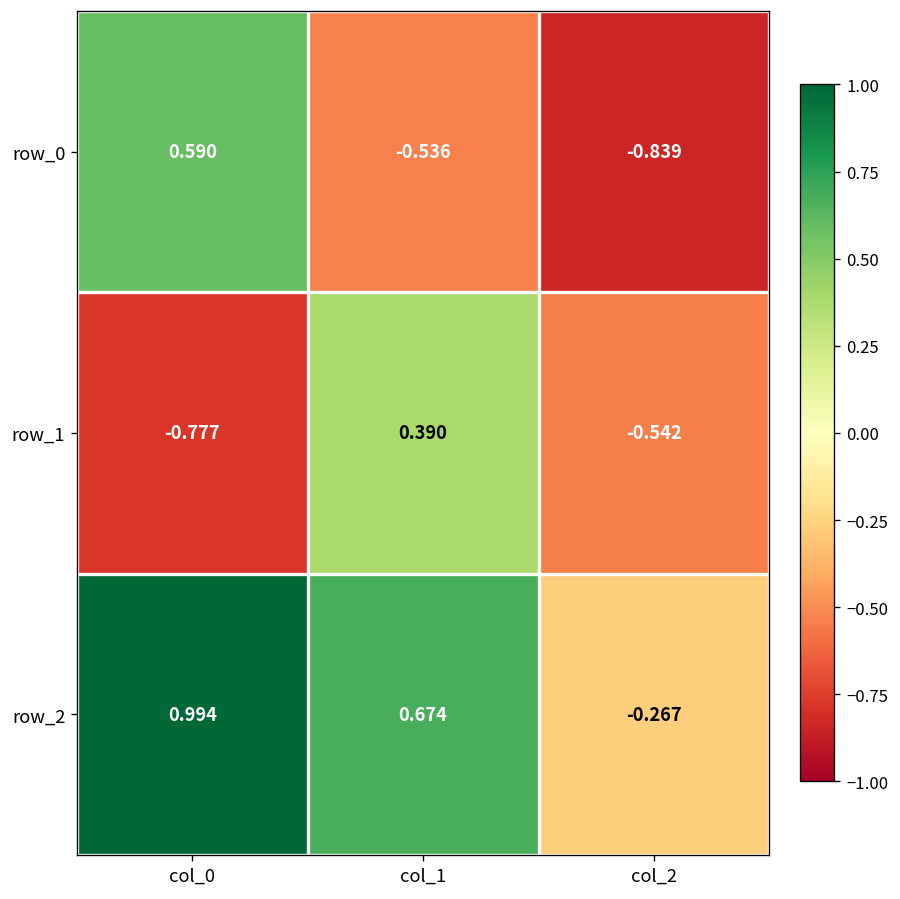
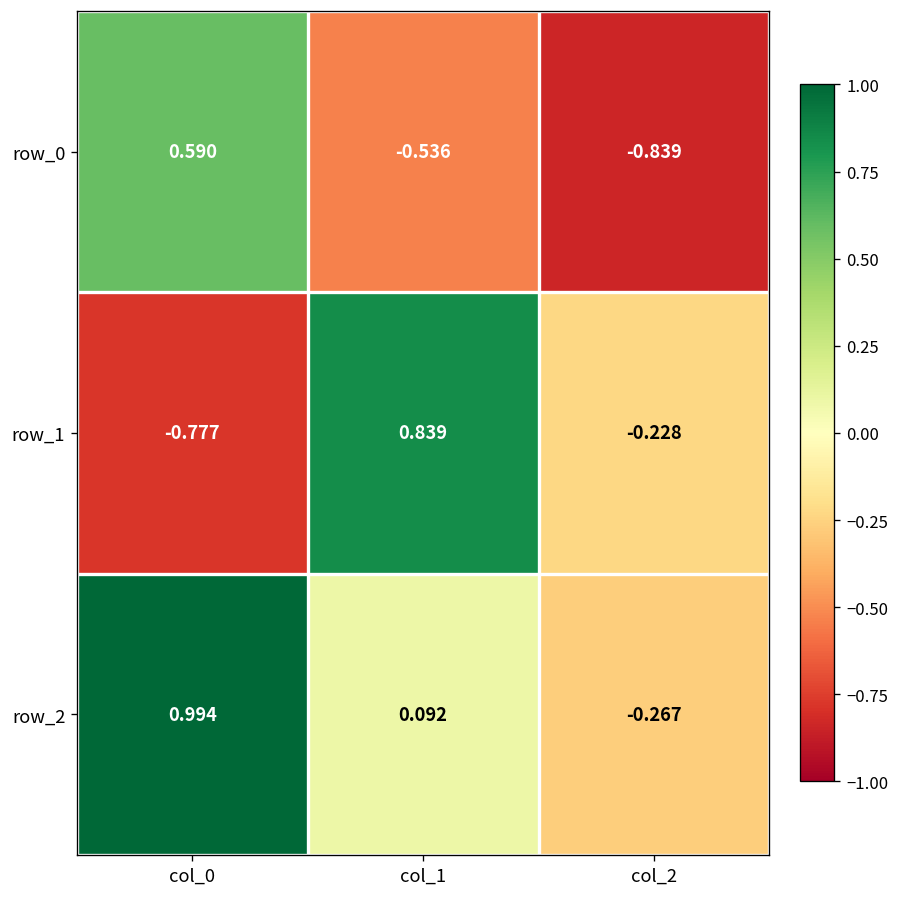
row_1, col_1: 0.390 -> 0.839
row_1, col_2: -0.542 -> -0.228
row_2, col_1: 0.674 -> 0.092
